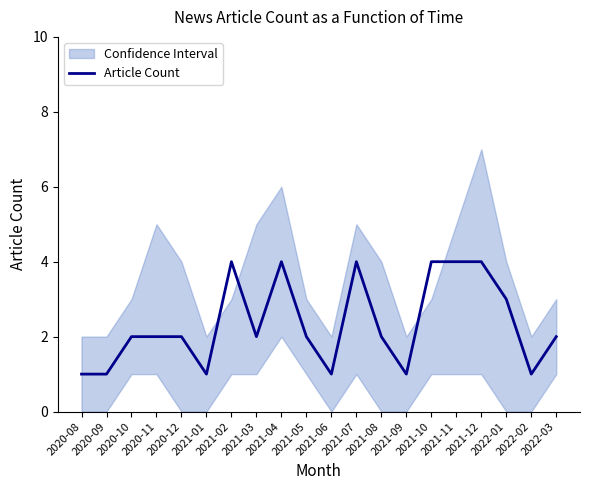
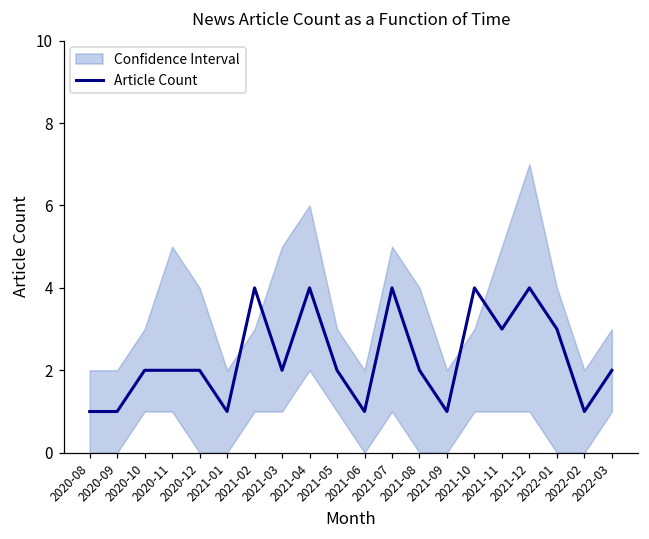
Article Count, 2021-11: 4 -> 3
